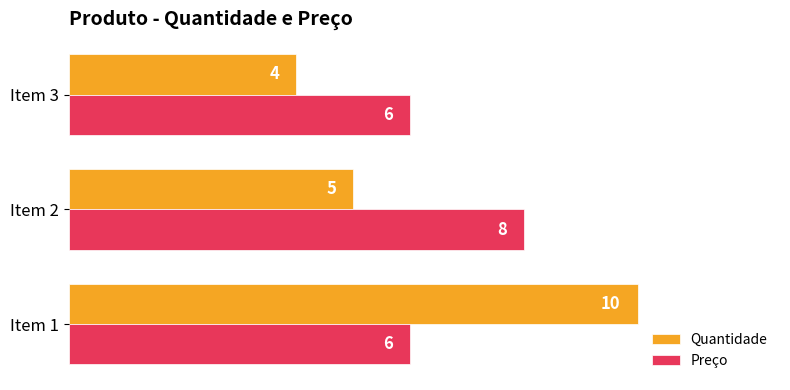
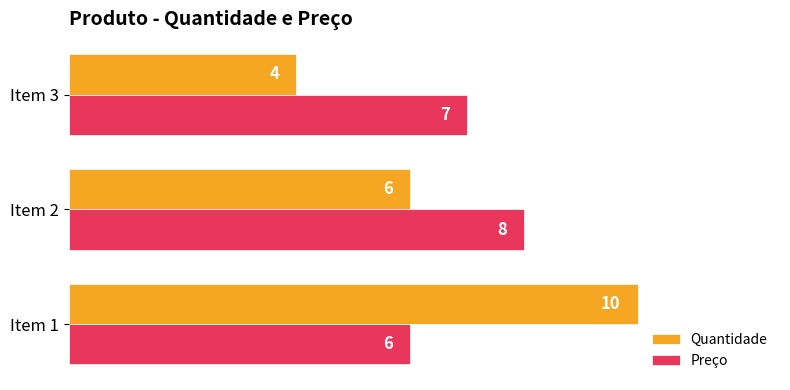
Preço, Item 3: 6 -> 7
Quantidade, Item 2: 5 -> 6
